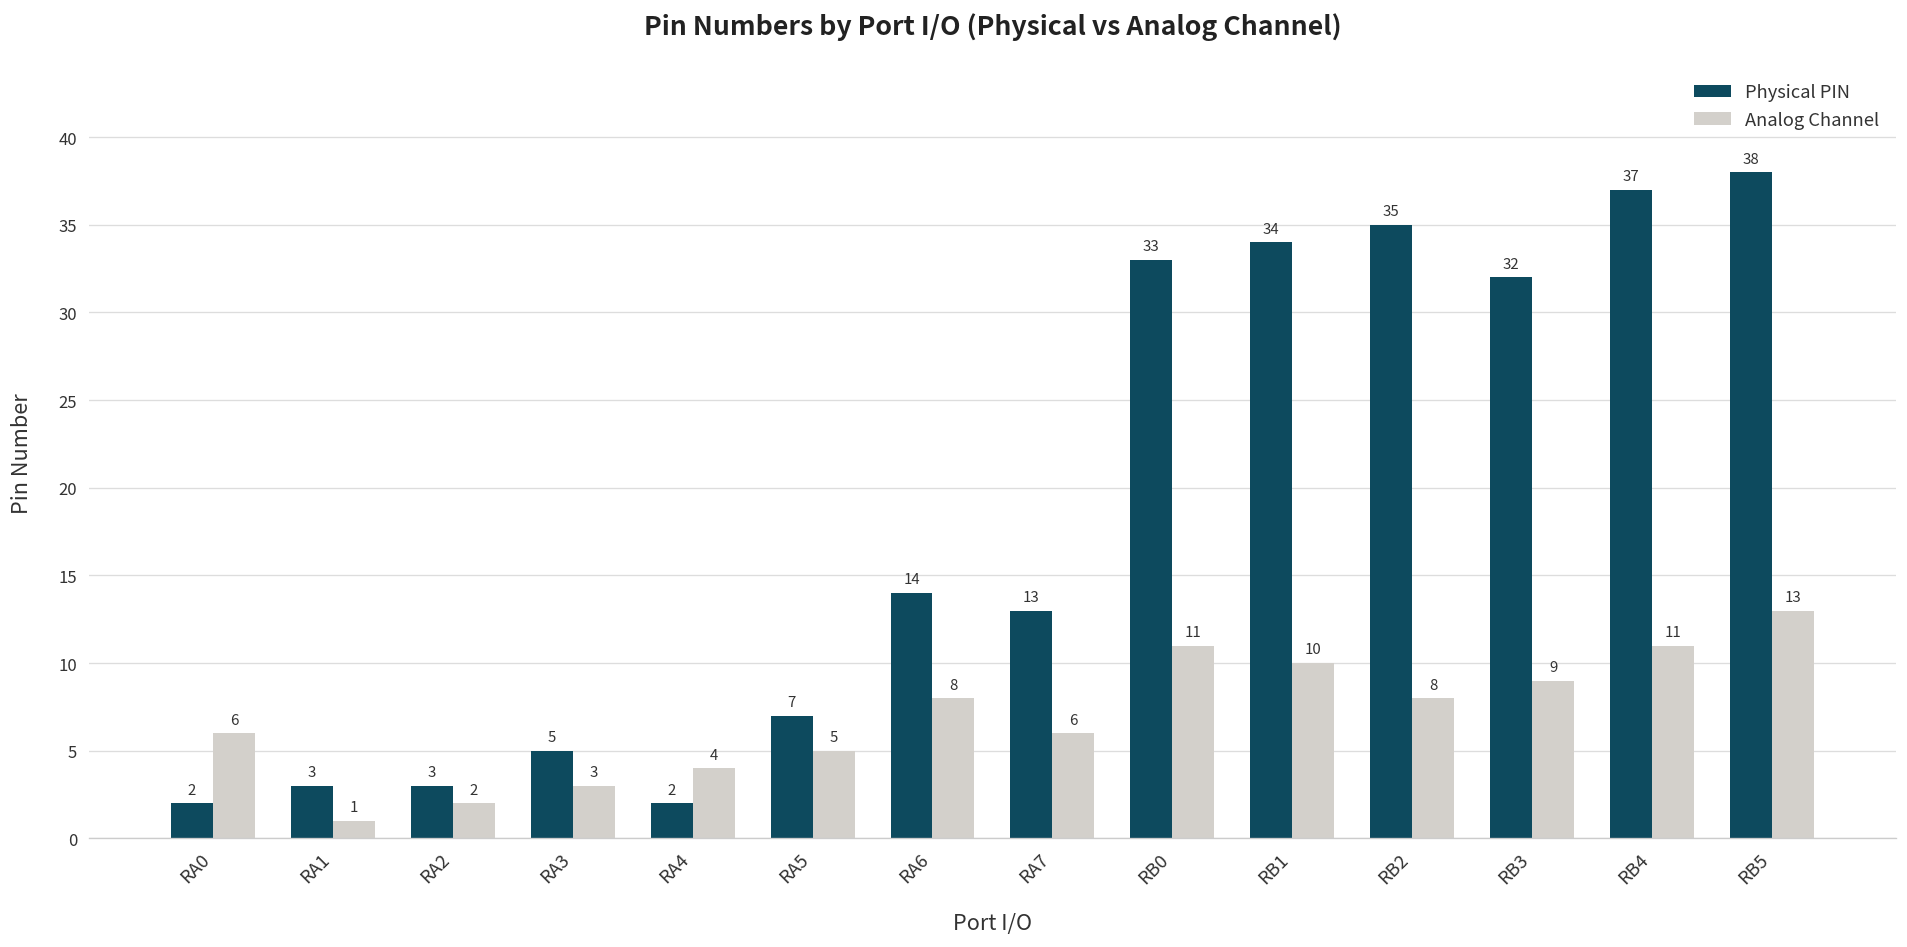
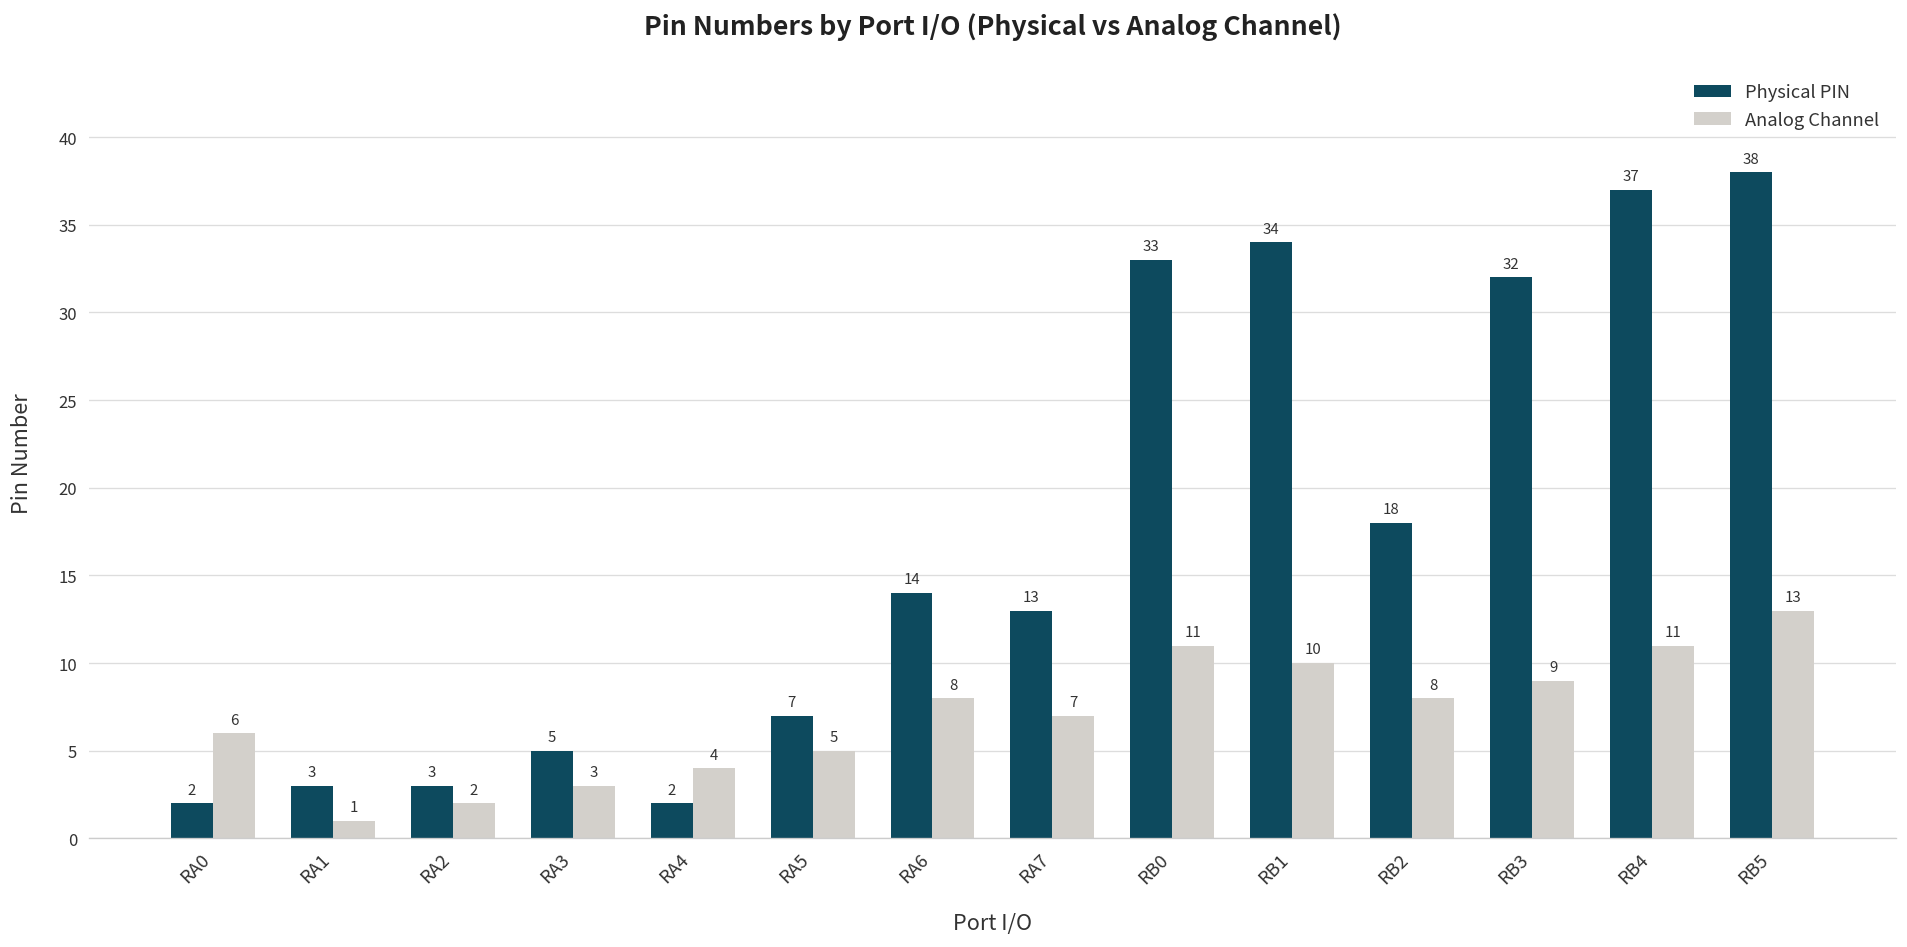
Analog Channel, RA7: 6 -> 7
Physical PIN, RB2: 35 -> 18
